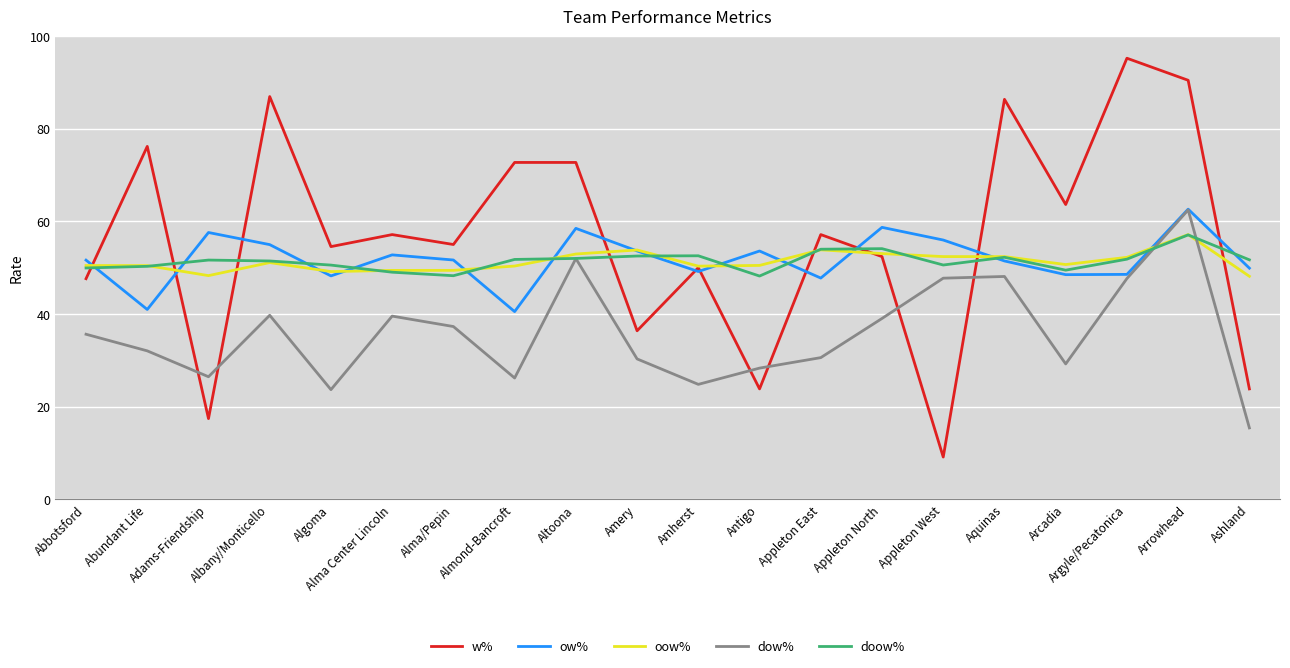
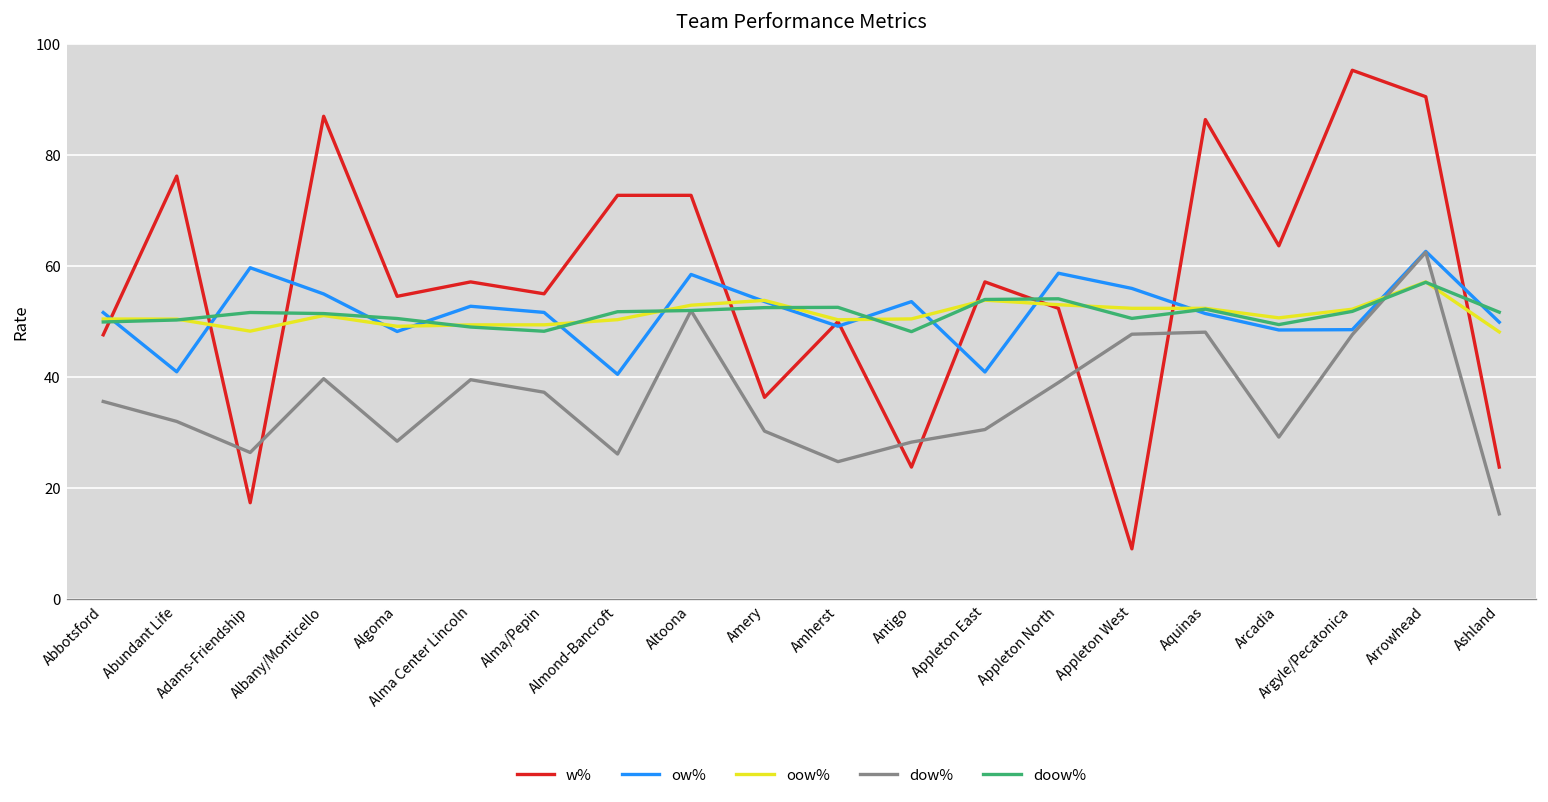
ow%, Adams-Friendship: 58 -> 60
dow%, Algoma: 24 -> 28
ow%, Appleton East: 48 -> 41
